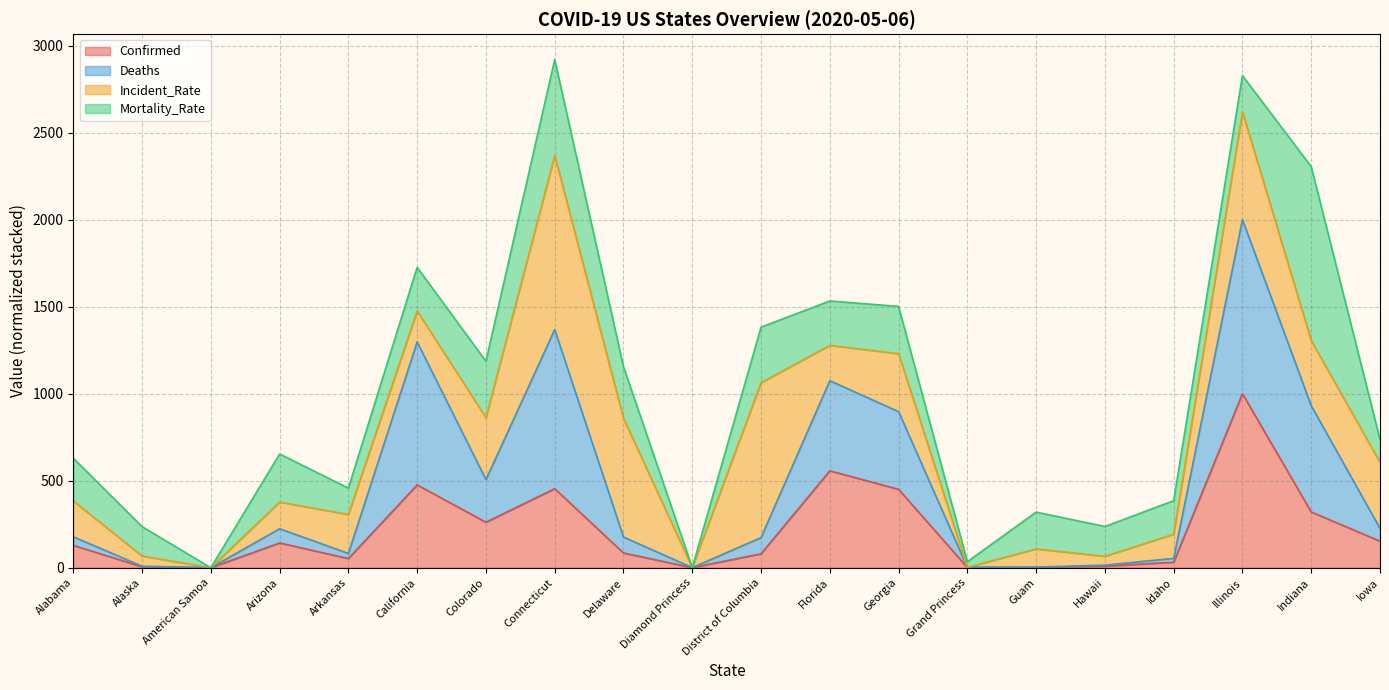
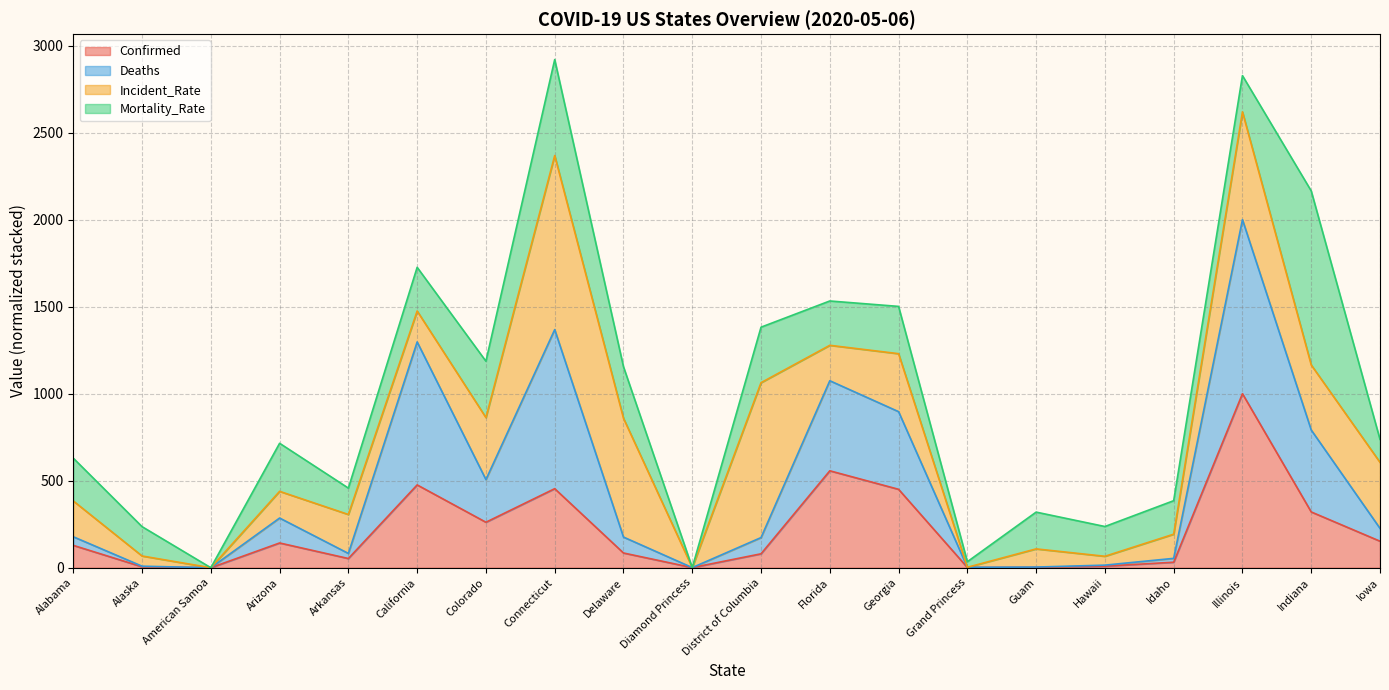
Deaths, Arizona: 80 -> 140
Deaths, Indiana: 610 -> 470
